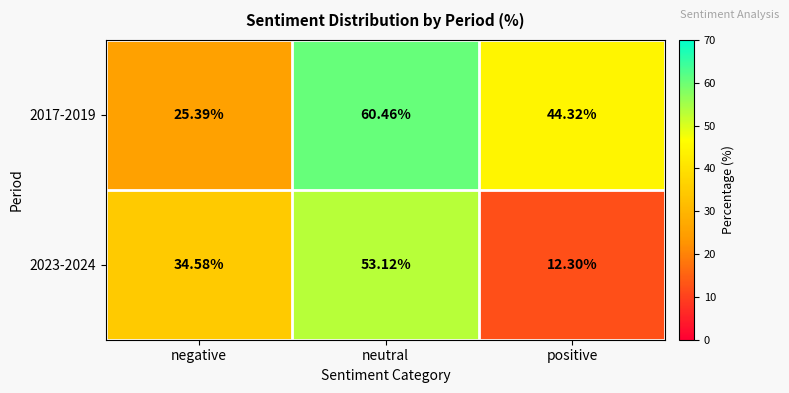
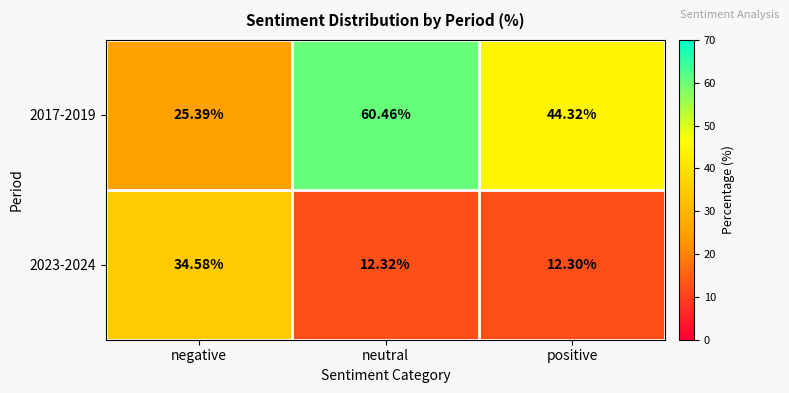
2023-2024, neutral: 53.12% -> 12.32%
